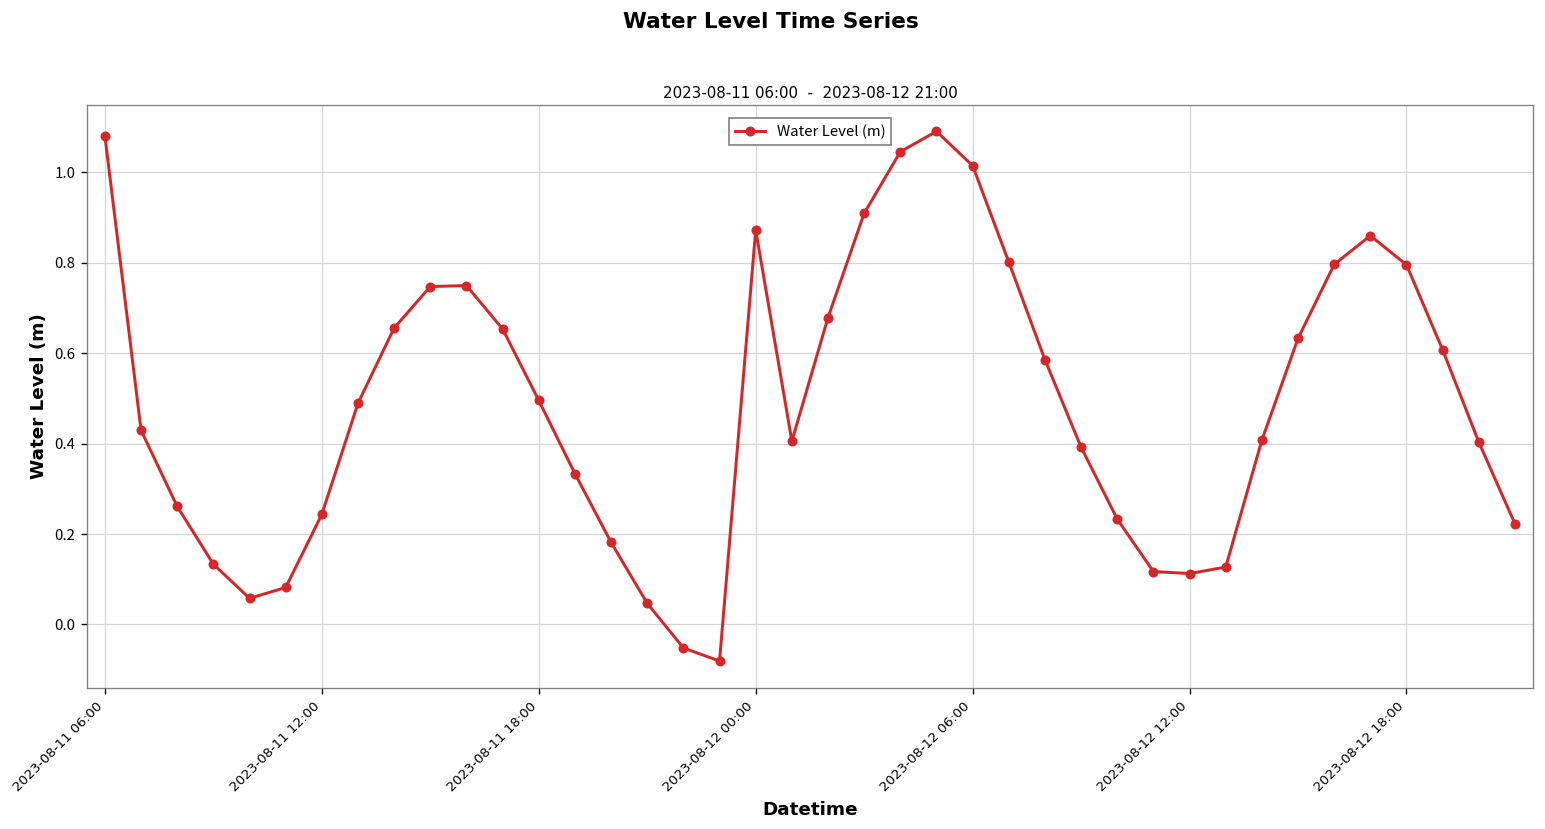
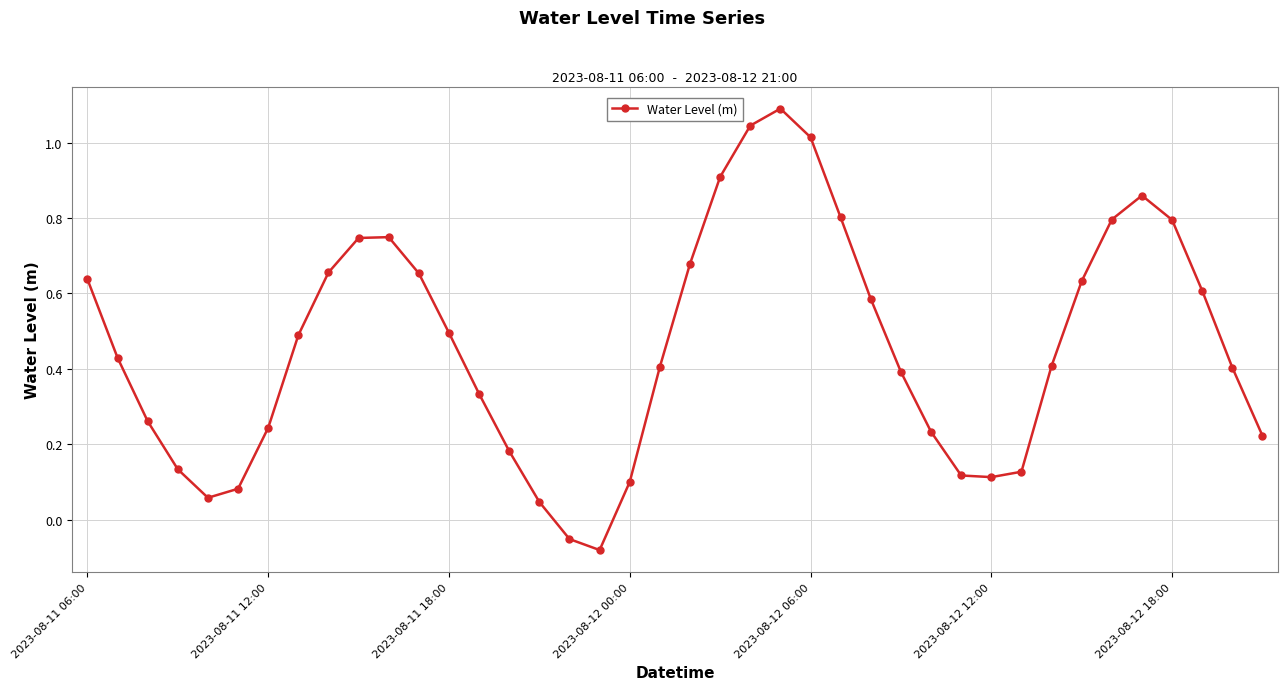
2023-08-11 06:00: 1.08 -> 0.64
2023-08-12 00:00: 0.87 -> 0.10
